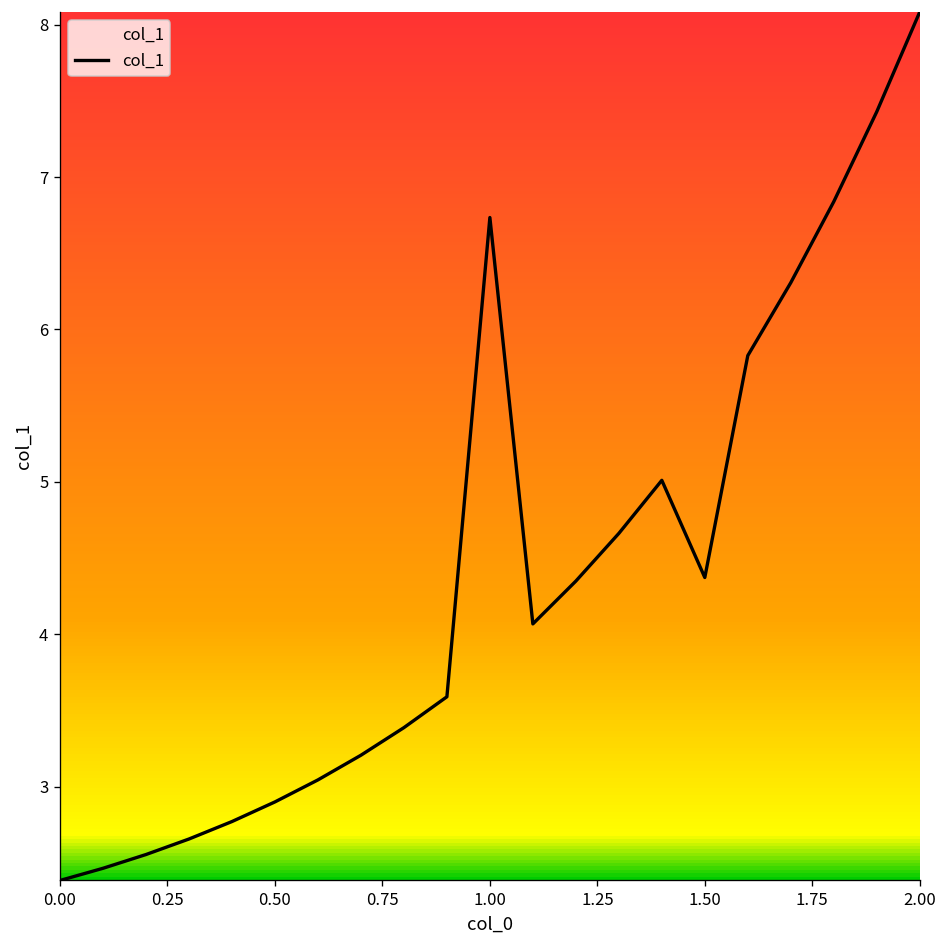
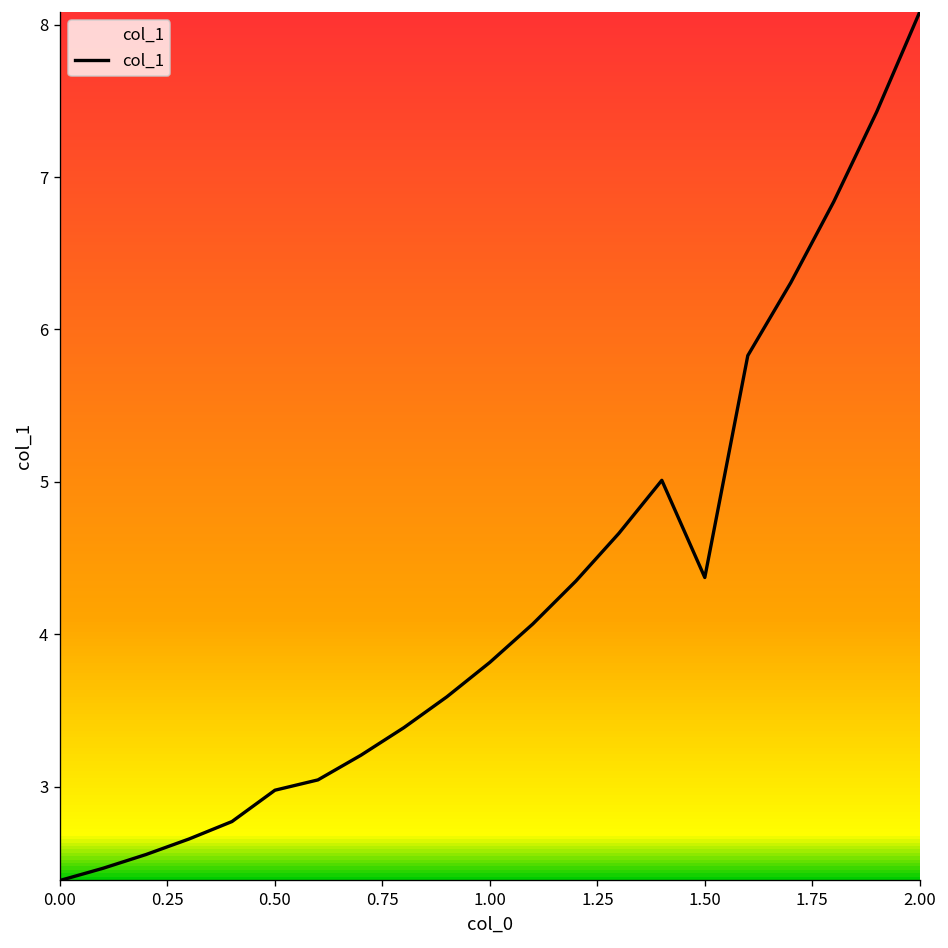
0.50: 2.90 -> 2.98
1.00: 6.73 -> 3.82
